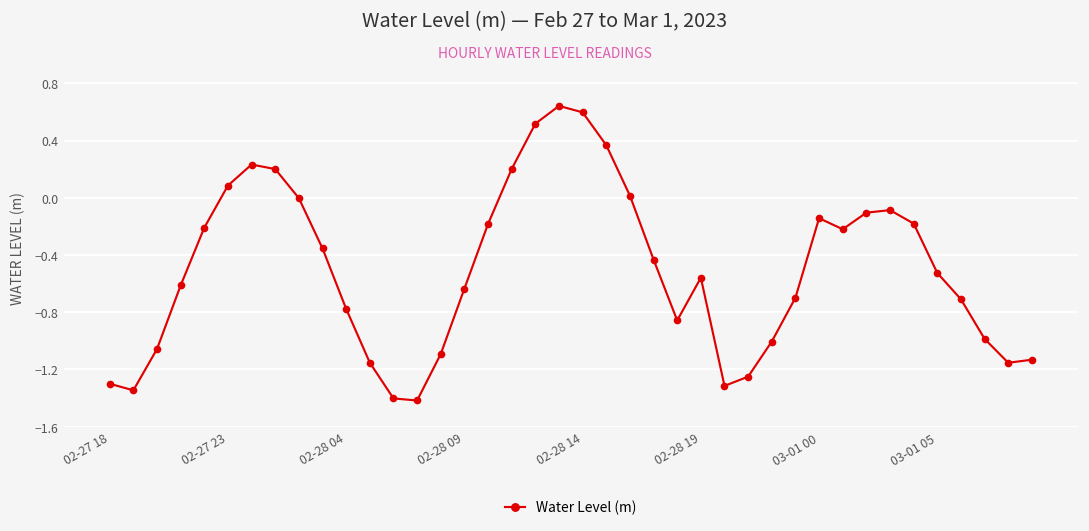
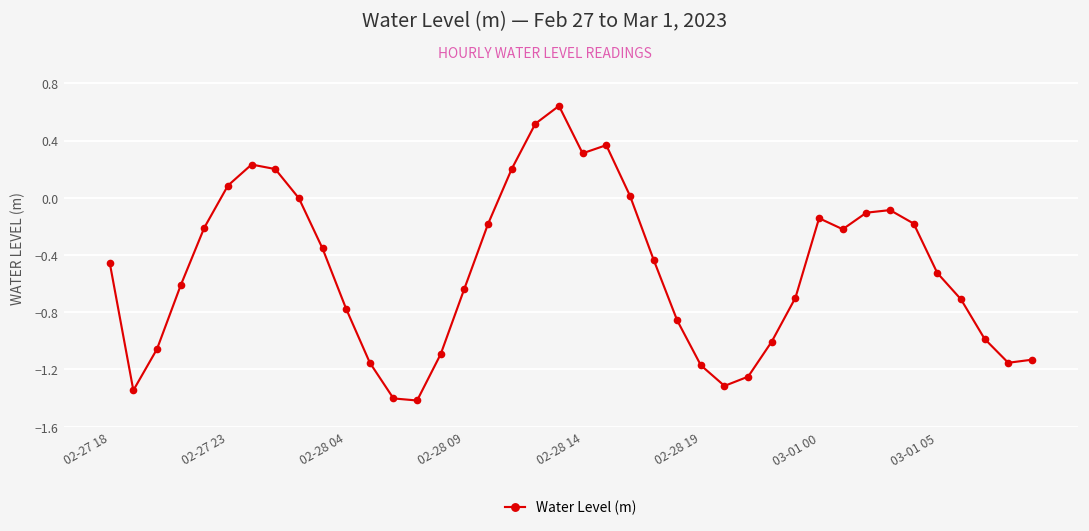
02-27 18: -1.30 -> -0.45
02-28 14: 0.60 -> 0.31
02-28 19: -0.56 -> -1.17
